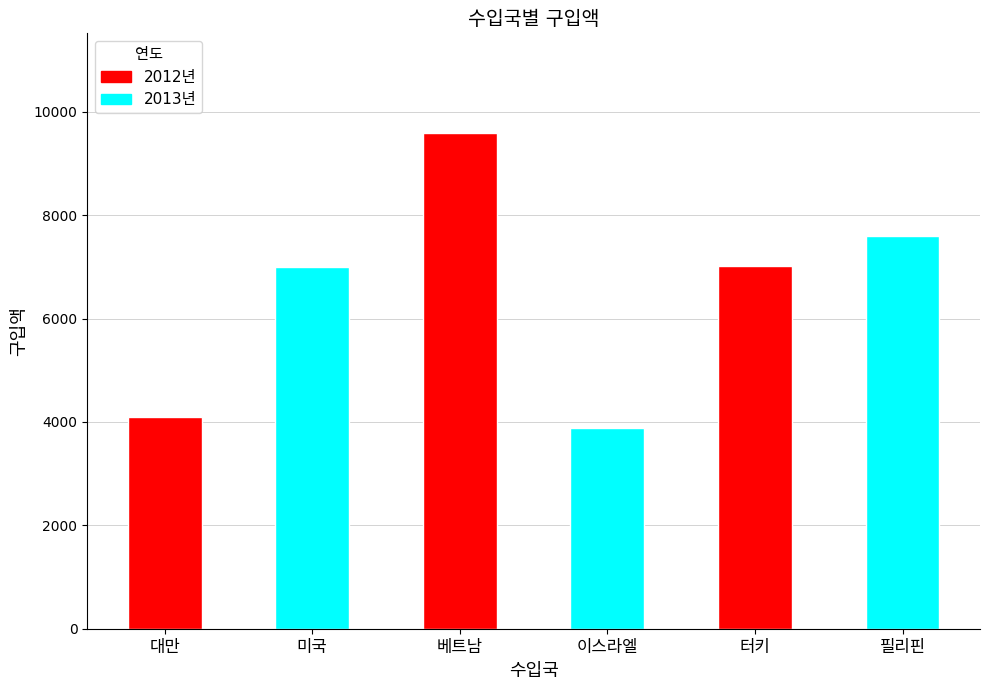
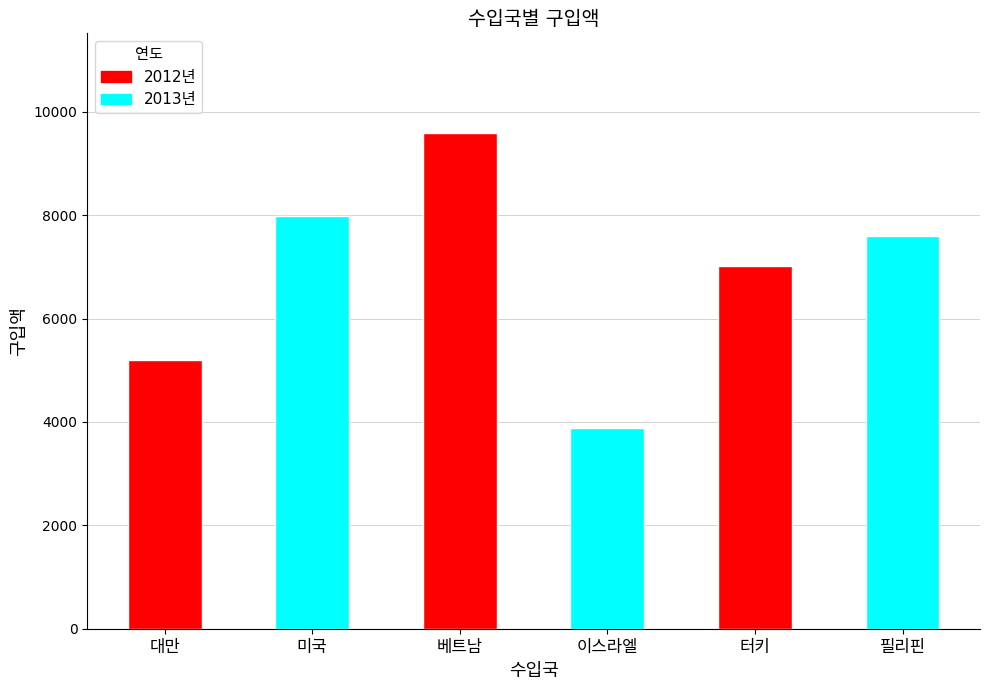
2012년, 대만: 4100 -> 5200
2013년, 미국: 7000 -> 8000
